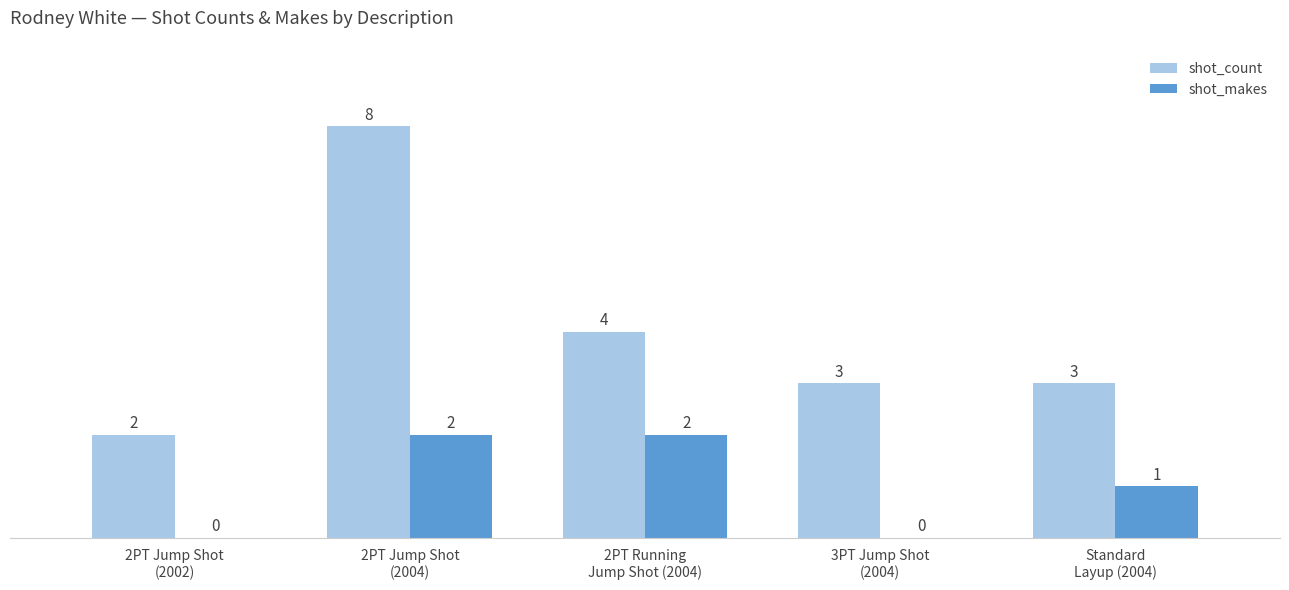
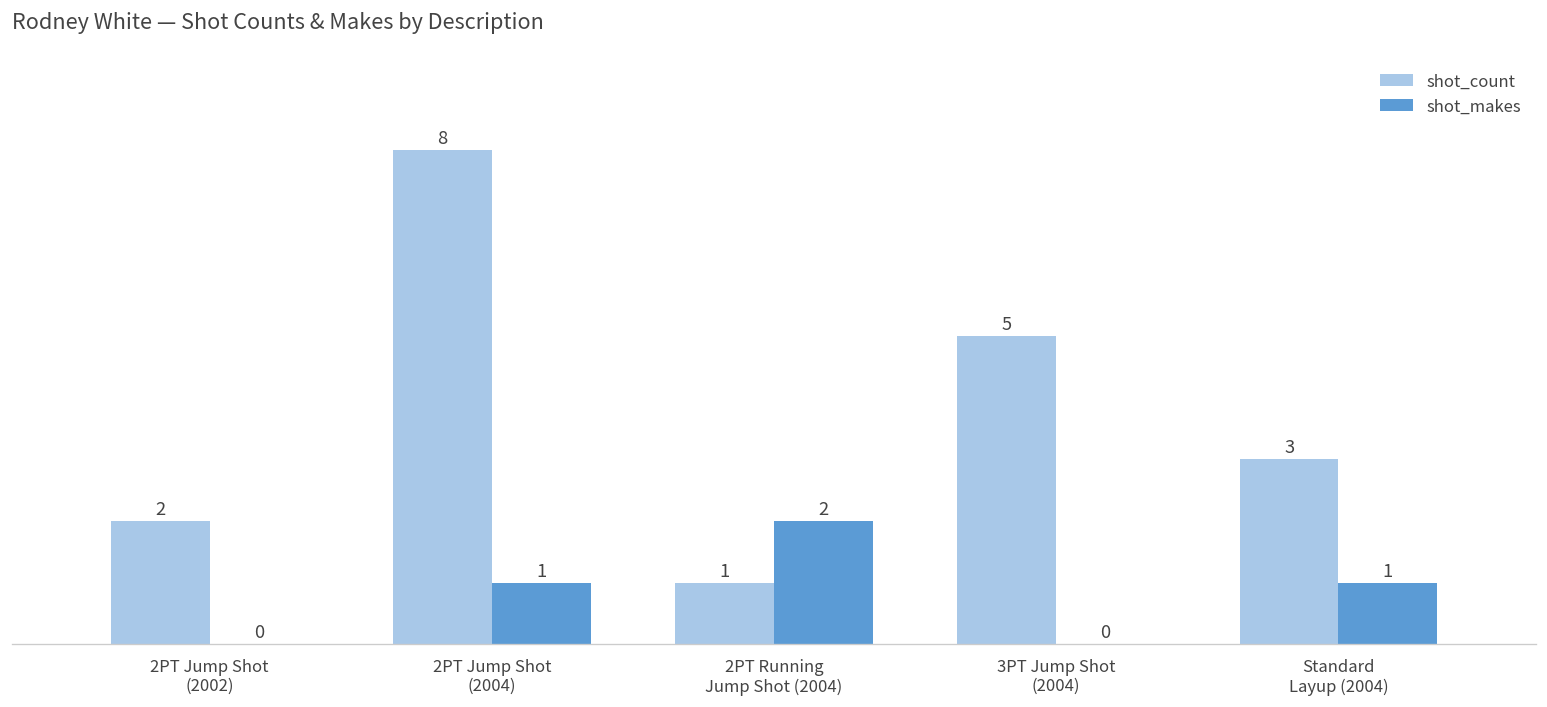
shot_makes, 2PT Jump Shot (2004): 2 -> 1
shot_count, 2PT Running Jump Shot (2004): 4 -> 1
shot_count, 3PT Jump Shot (2004): 3 -> 5
